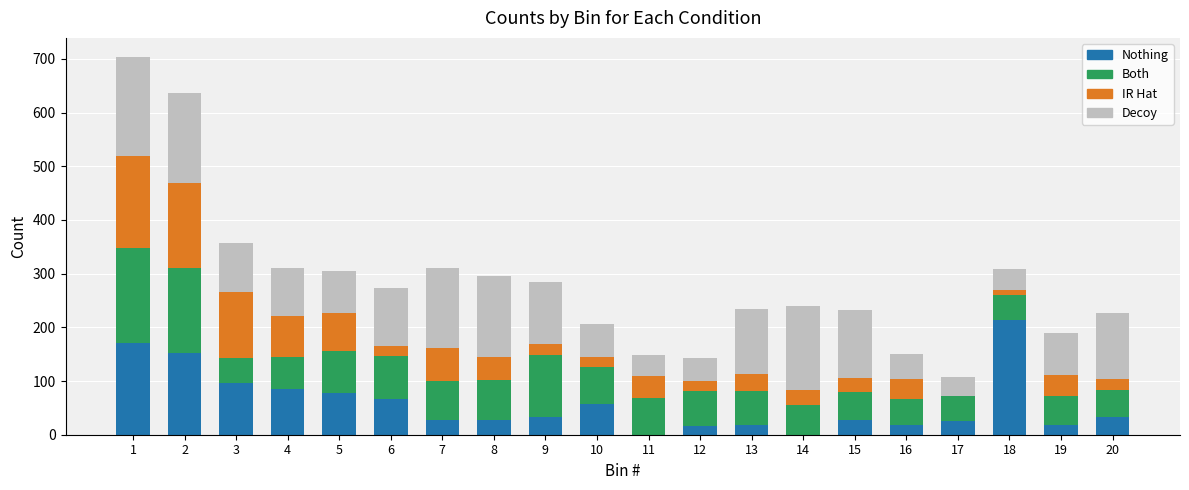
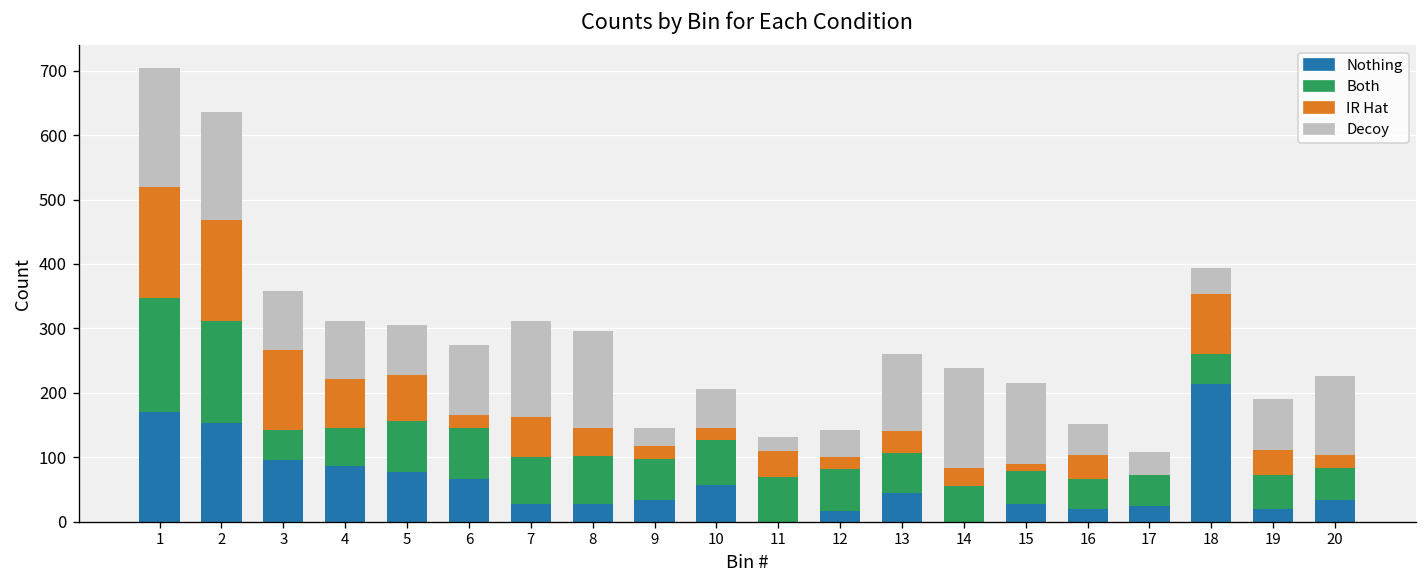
Both, 9: 120 -> 60
Decoy, 9: 120 -> 30
Decoy, 11: 40 -> 20
Nothing, 13: 20 -> 50
IR Hat, 15: 30 -> 10
IR Hat, 18: 10 -> 90
